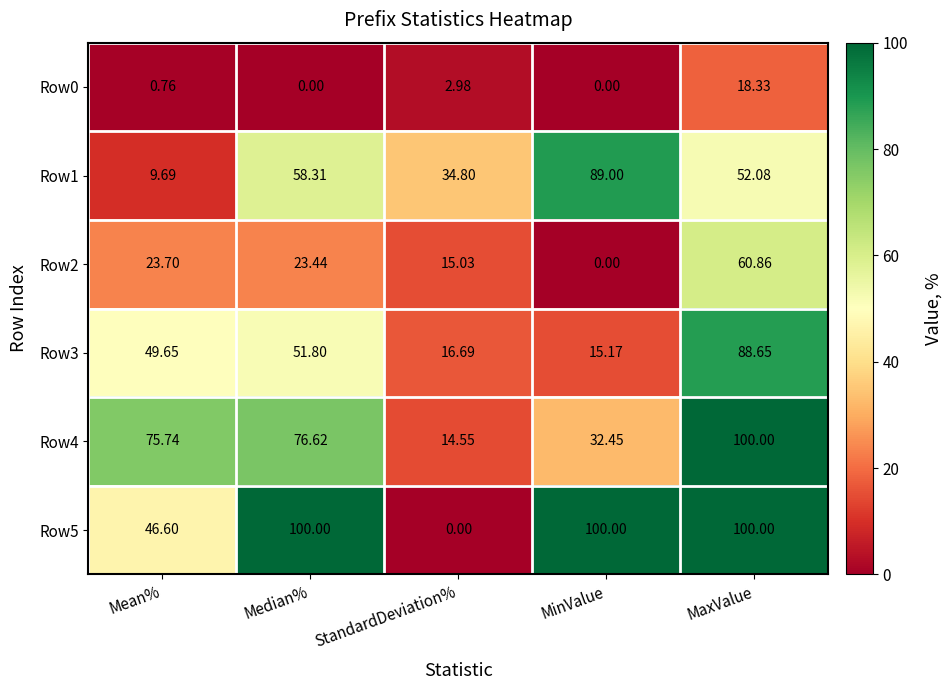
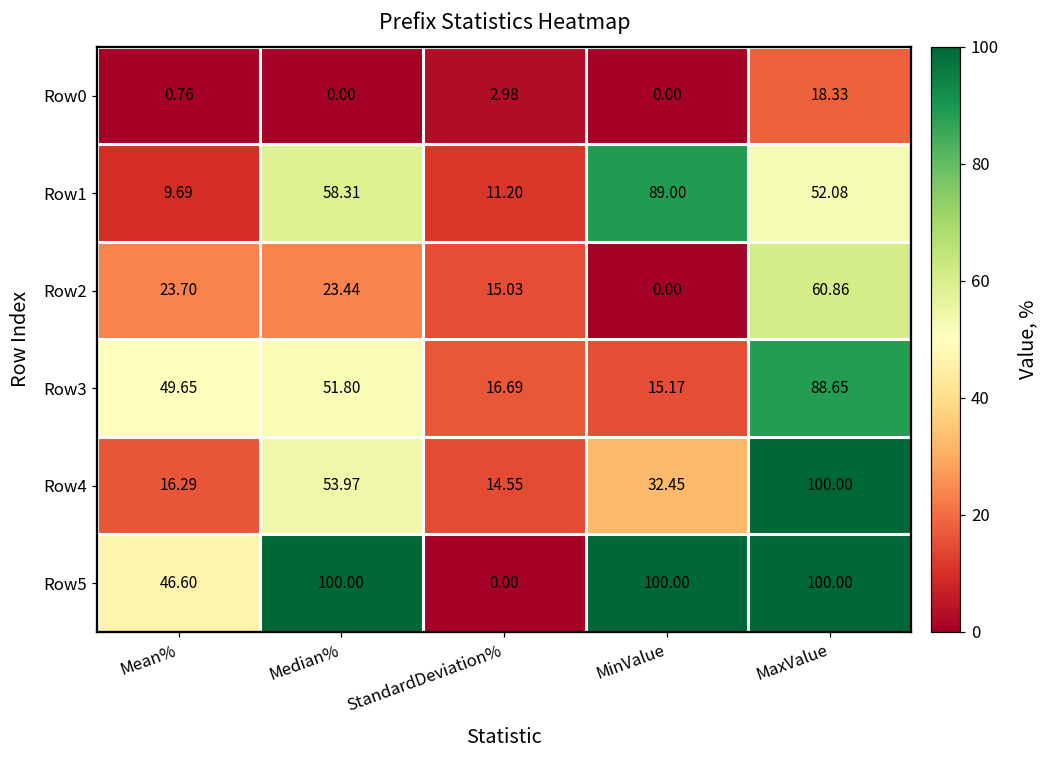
Row1, StandardDeviation%: 34.80 -> 11.20
Row4, Mean%: 75.74 -> 16.29
Row4, Median%: 76.62 -> 53.97
